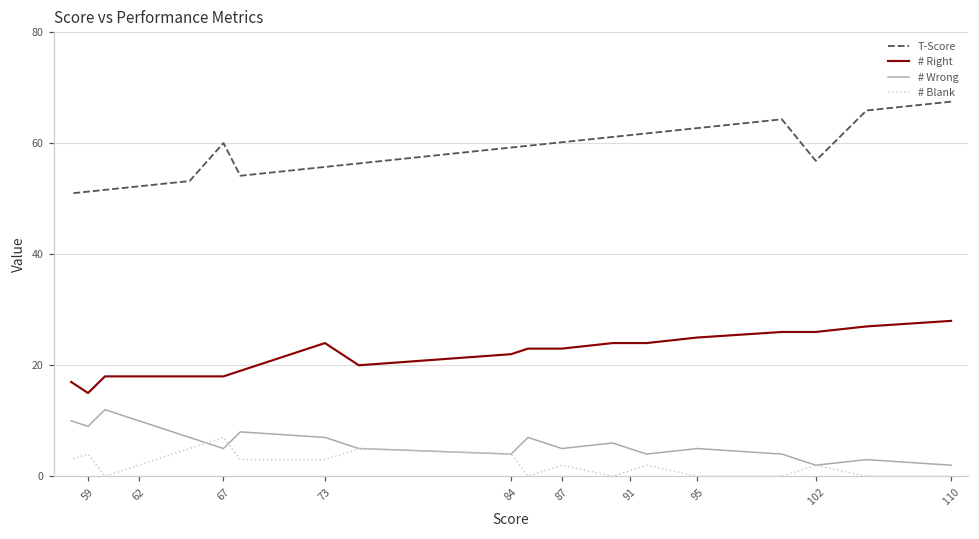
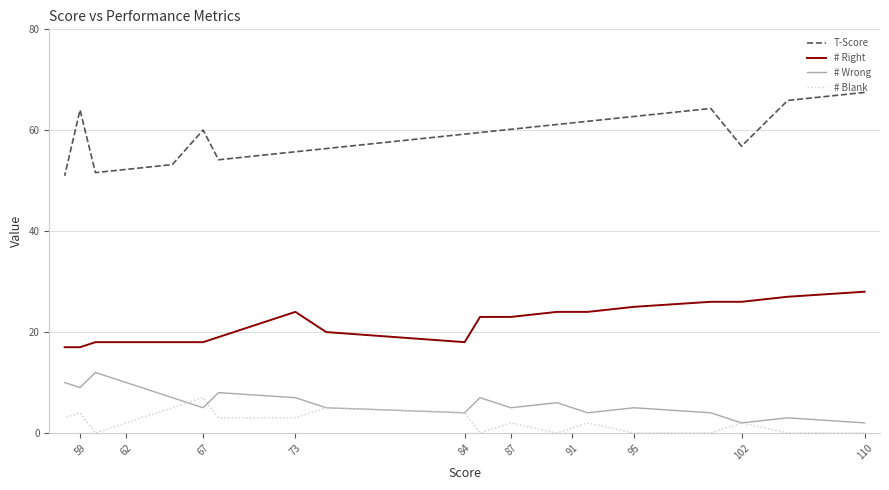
T-Score, 59: 51 -> 64
# Right, 59: 15 -> 17
# Right, 84: 22 -> 18
